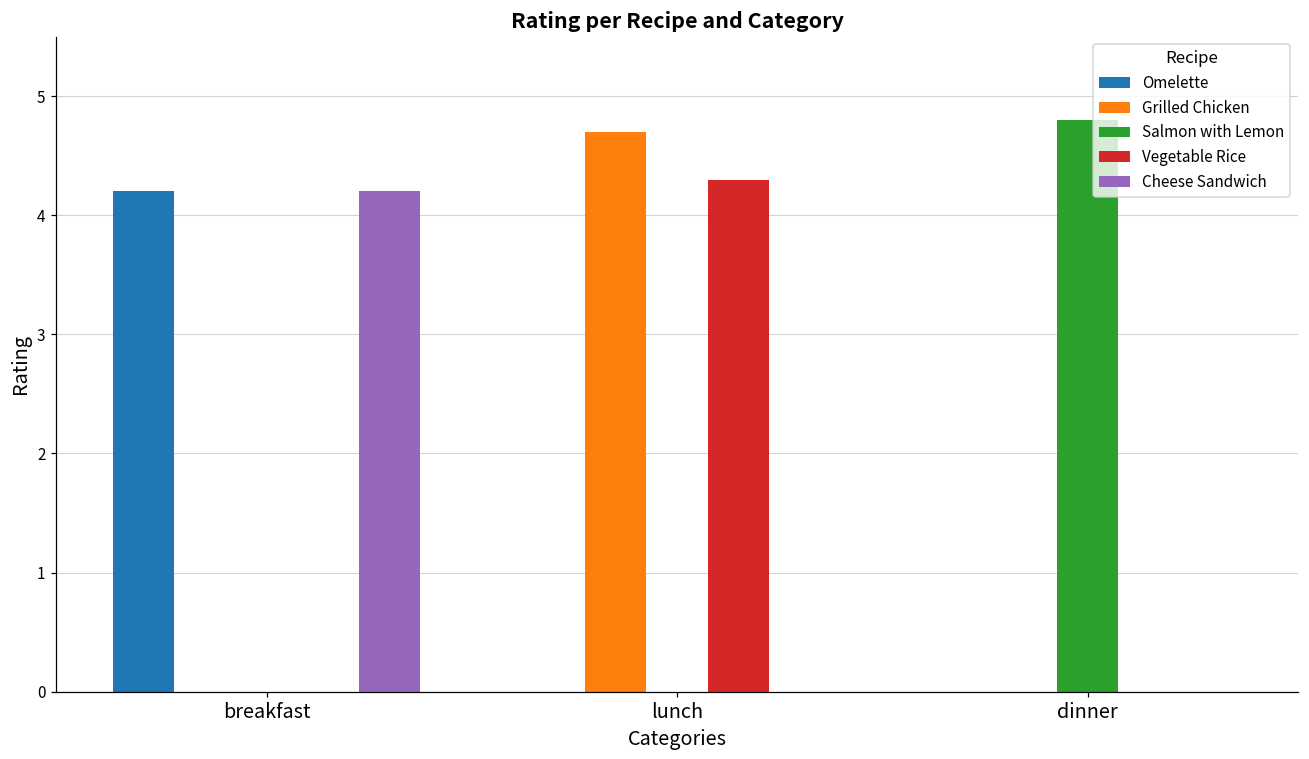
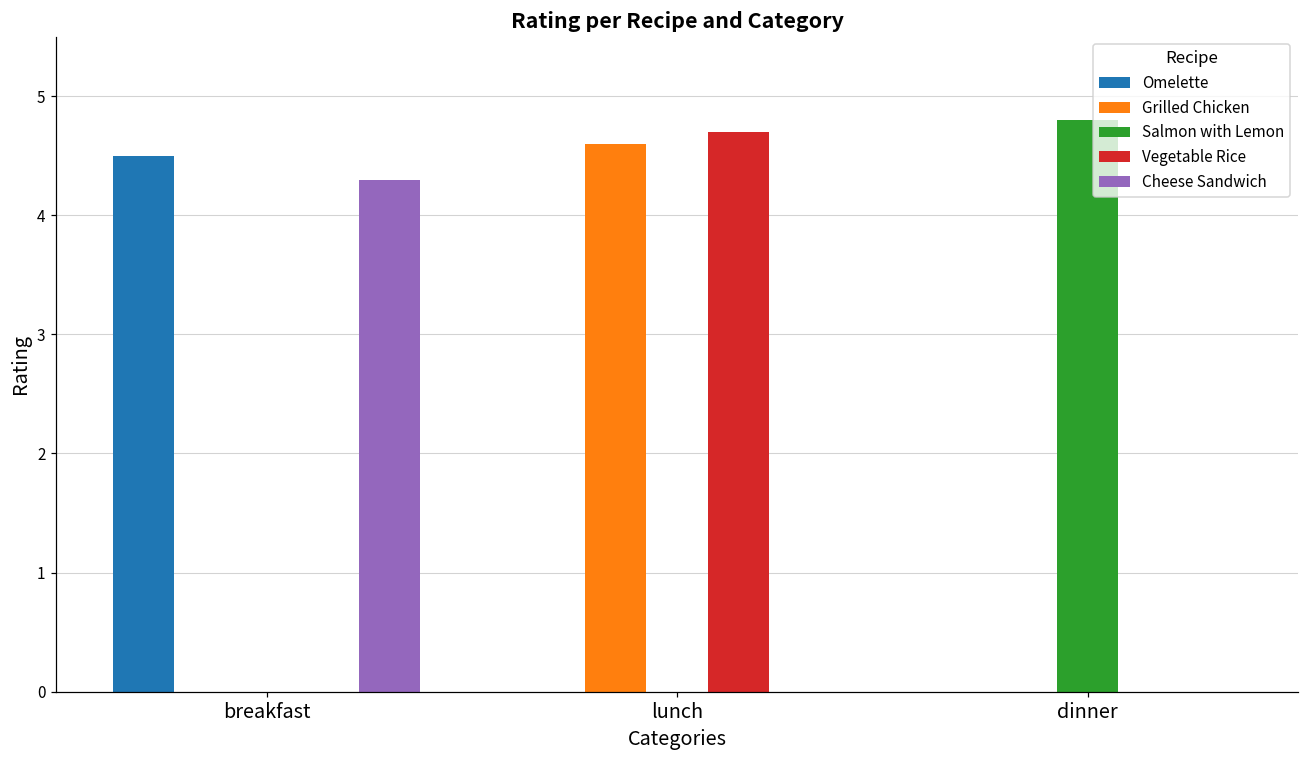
Omelette, breakfast: 4.2 -> 4.5
Cheese Sandwich, breakfast: 4.2 -> 4.3
Grilled Chicken, lunch: 4.7 -> 4.6
Vegetable Rice, lunch: 4.3 -> 4.7
